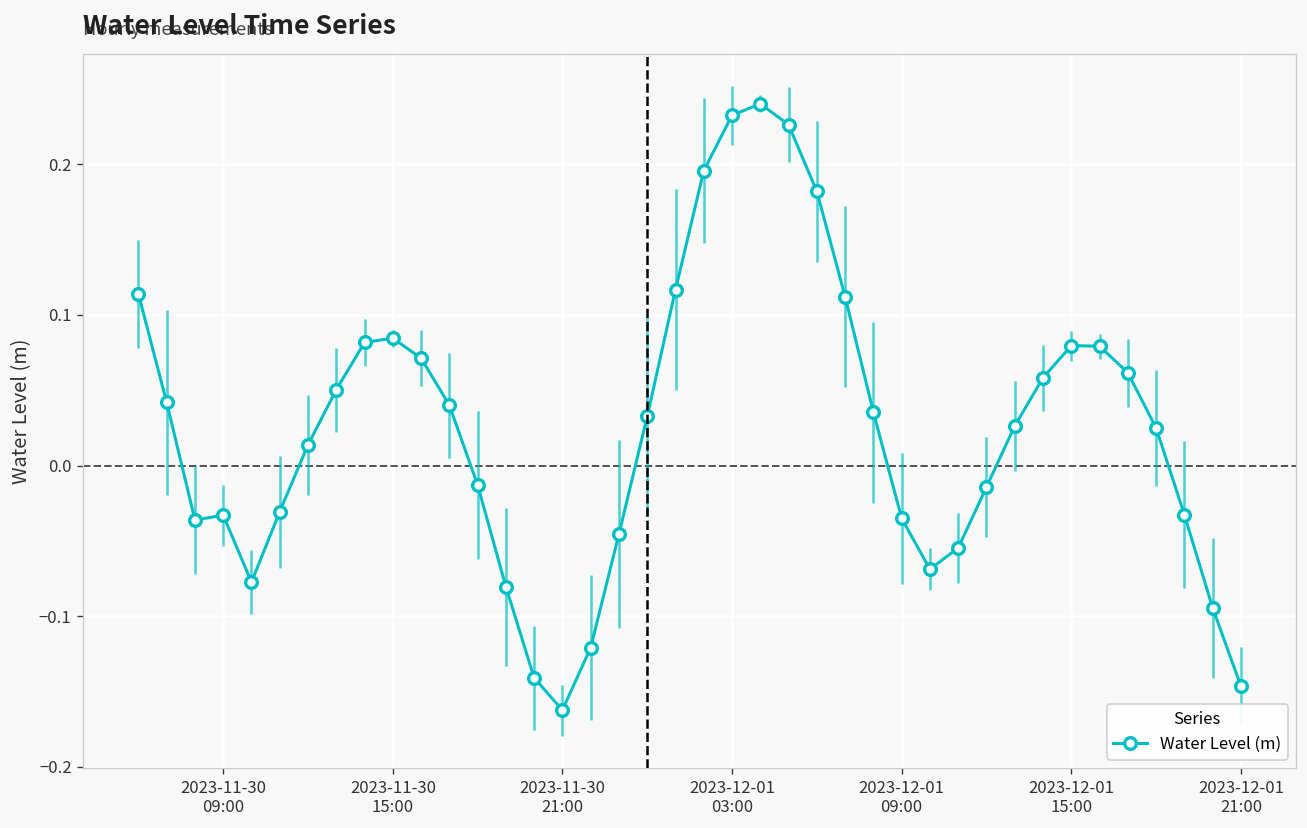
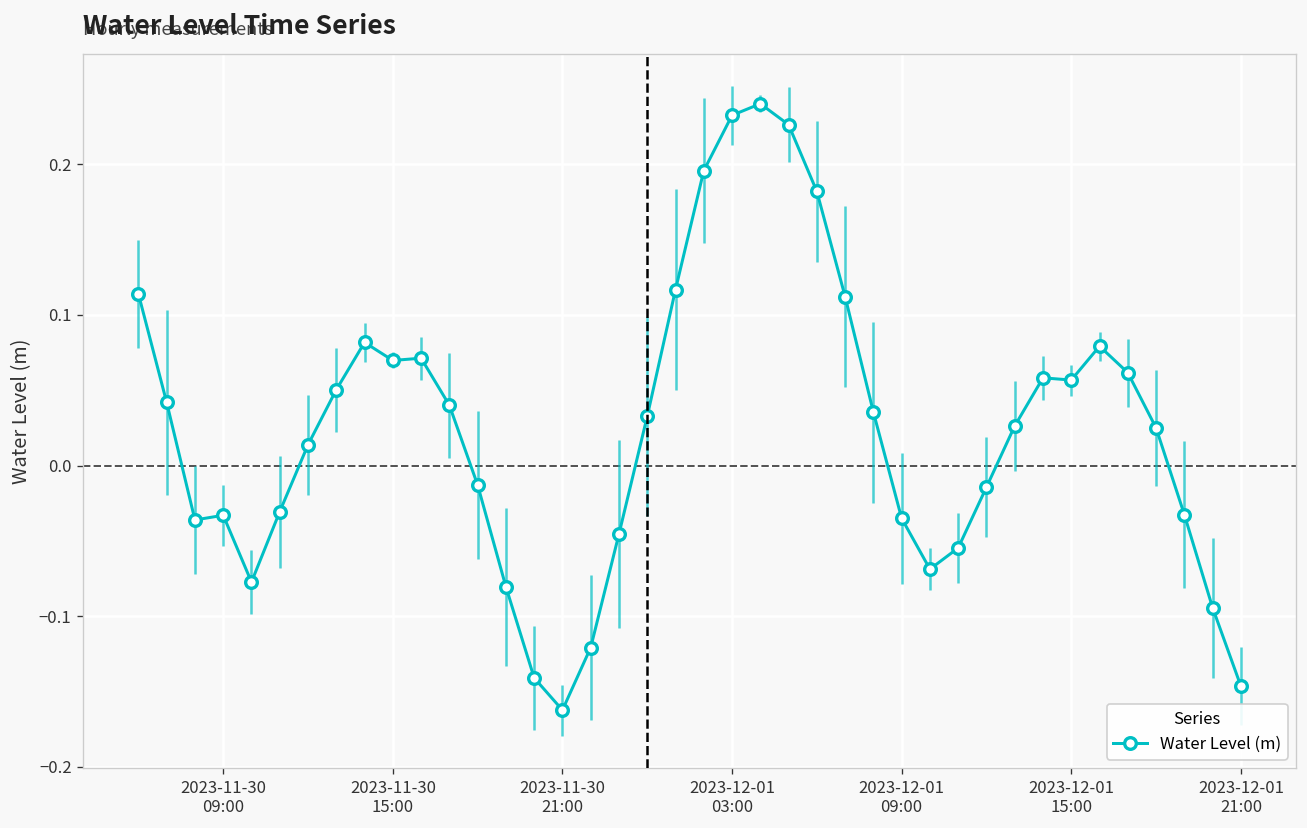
2023-11-30 15:00: 0.085 -> 0.070
2023-12-01 15:00: 0.080 -> 0.057
